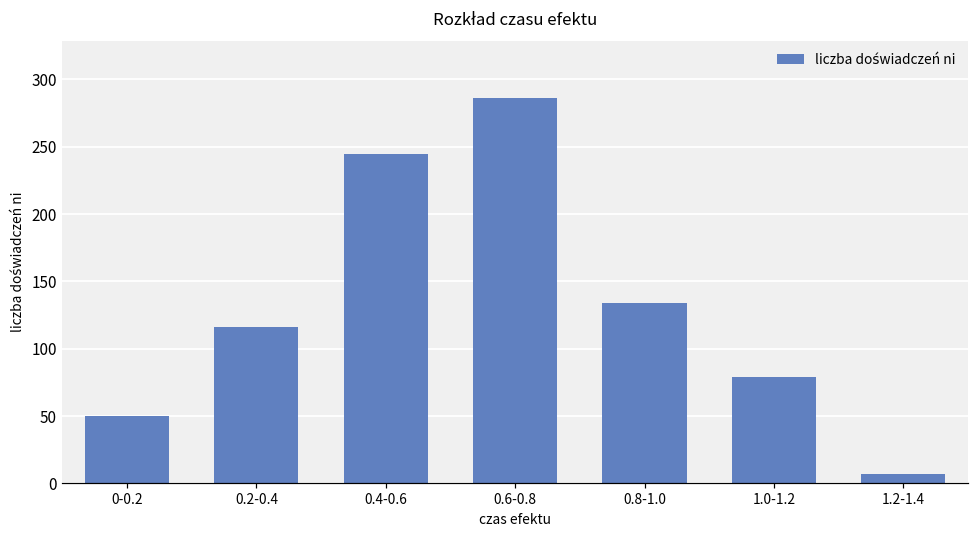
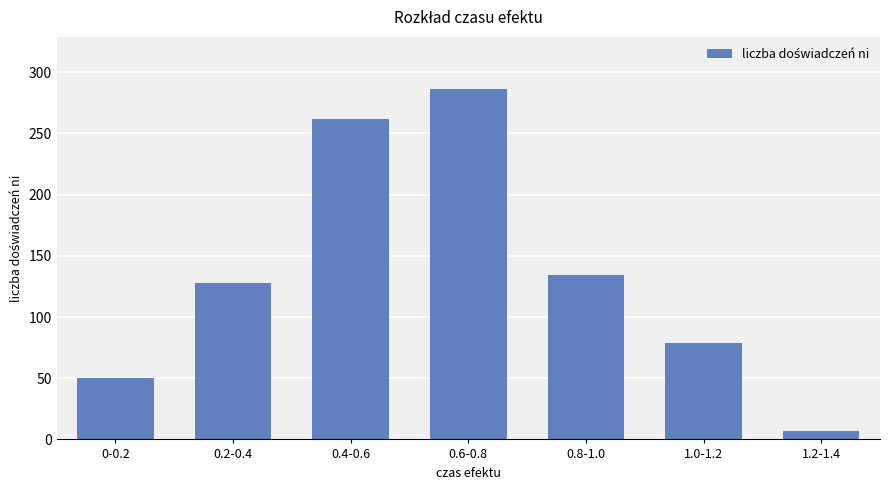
0.2-0.4: 116 -> 128
0.4-0.6: 245 -> 262
